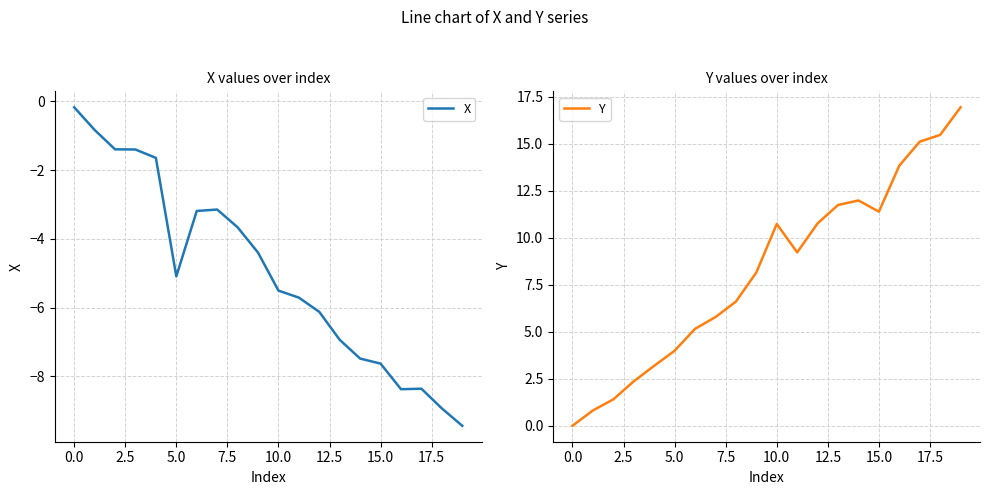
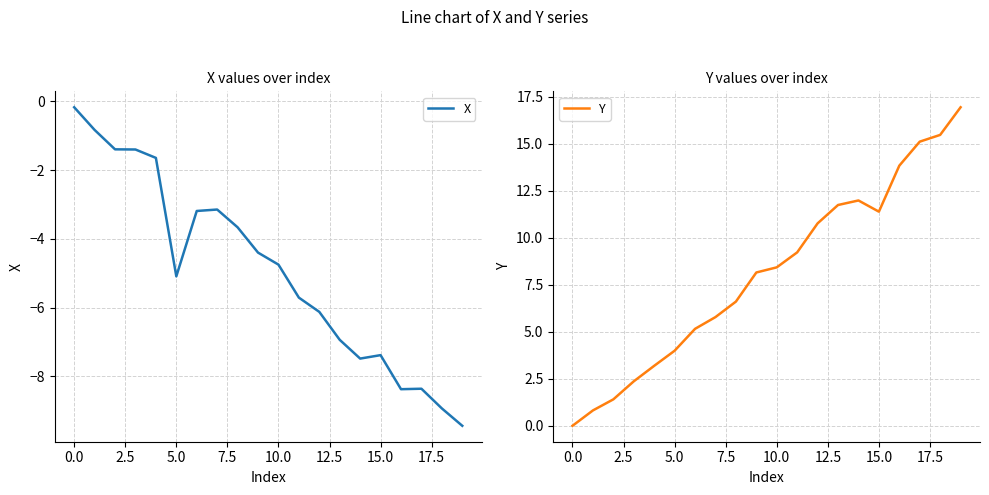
X values over index, 10.0: -5.5 -> -4.8
X values over index, 15.0: -7.6 -> -7.4
Y values over index, 10.0: 10.7 -> 8.4
